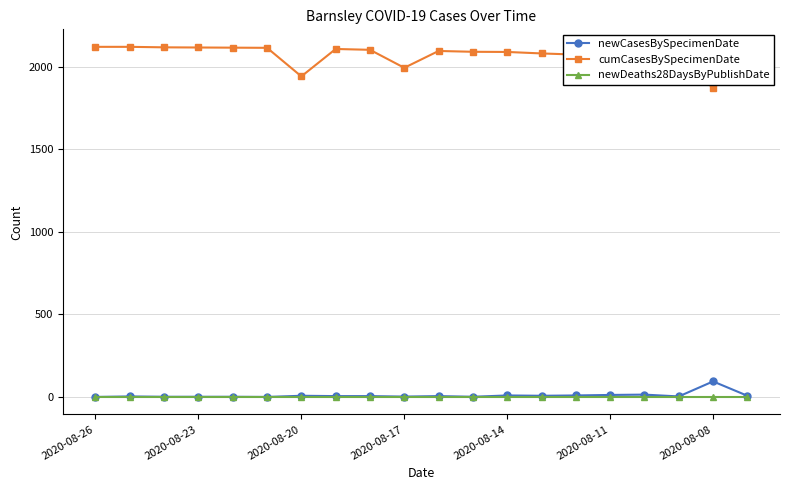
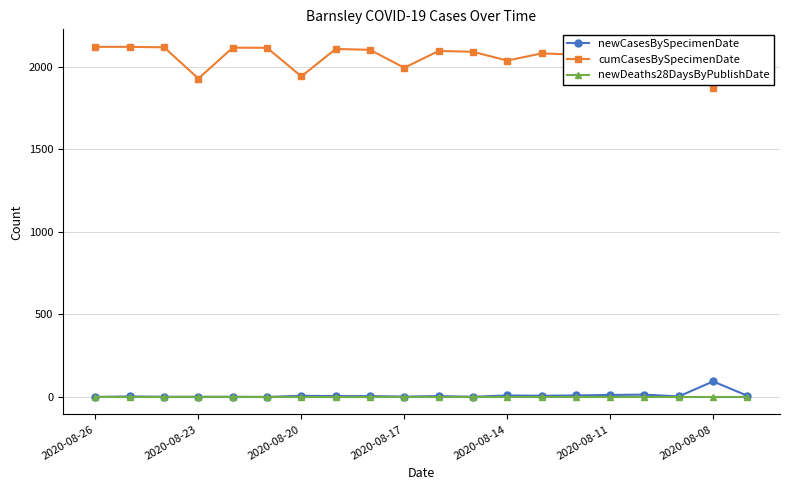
cumCasesBySpecimenDate, 2020-08-23: 2120 -> 1930
cumCasesBySpecimenDate, 2020-08-14: 2090 -> 2040
